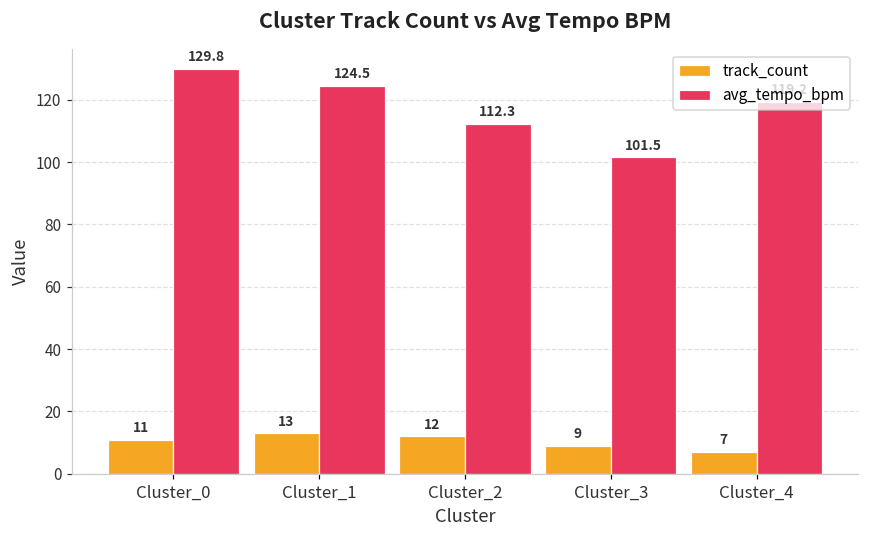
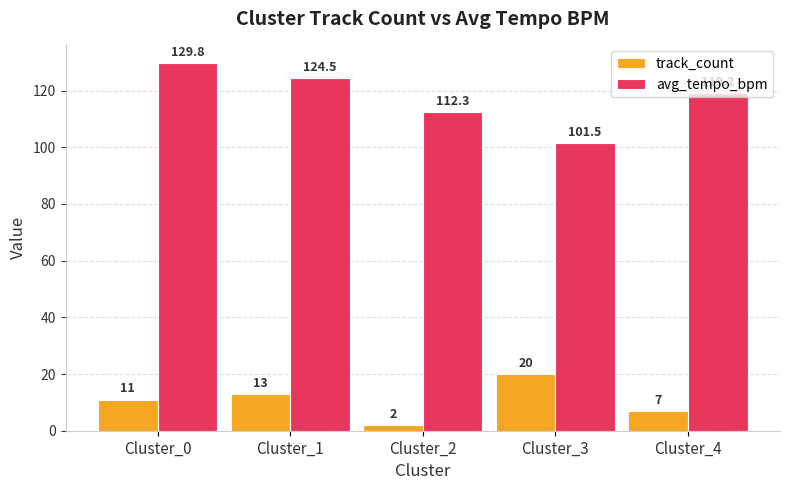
track_count, Cluster_2: 12 -> 2
track_count, Cluster_3: 9 -> 20
